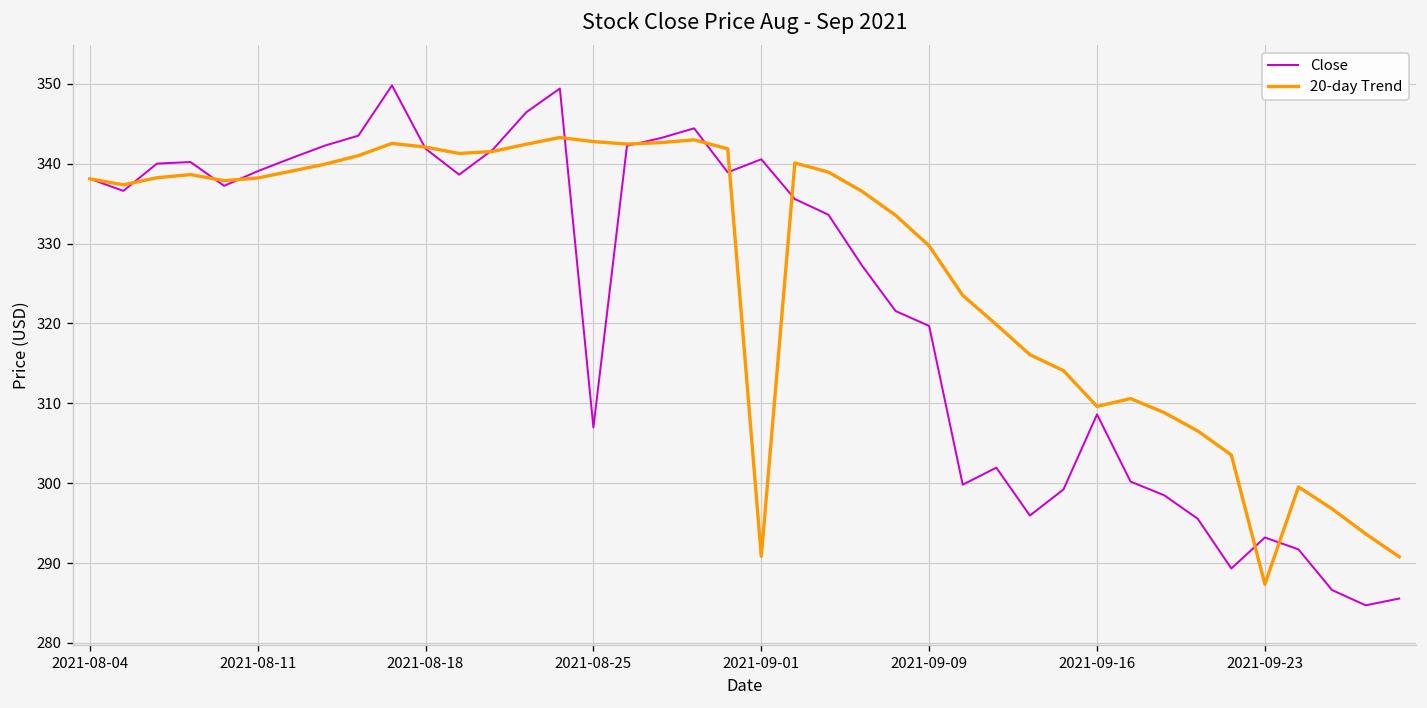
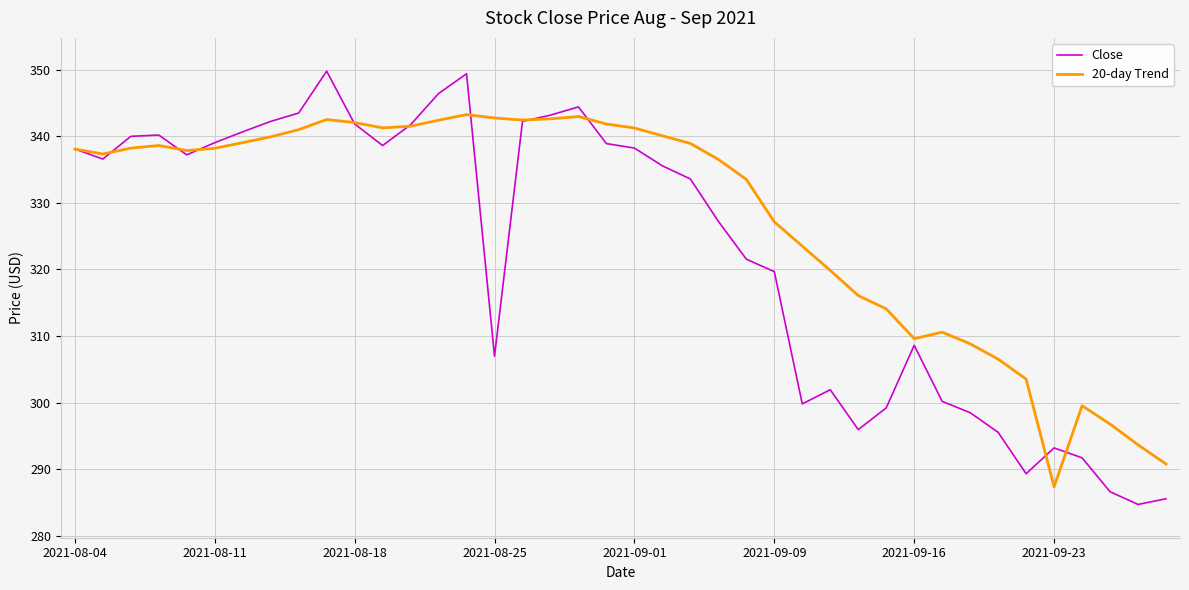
Close, 2021-09-01: 341 -> 338
20-day Trend, 2021-09-01: 291 -> 341
20-day Trend, 2021-09-09: 330 -> 327
